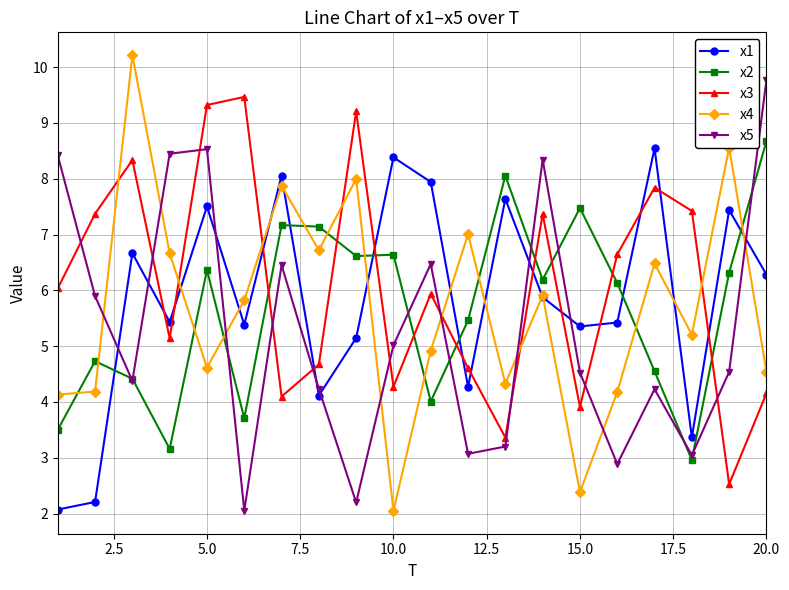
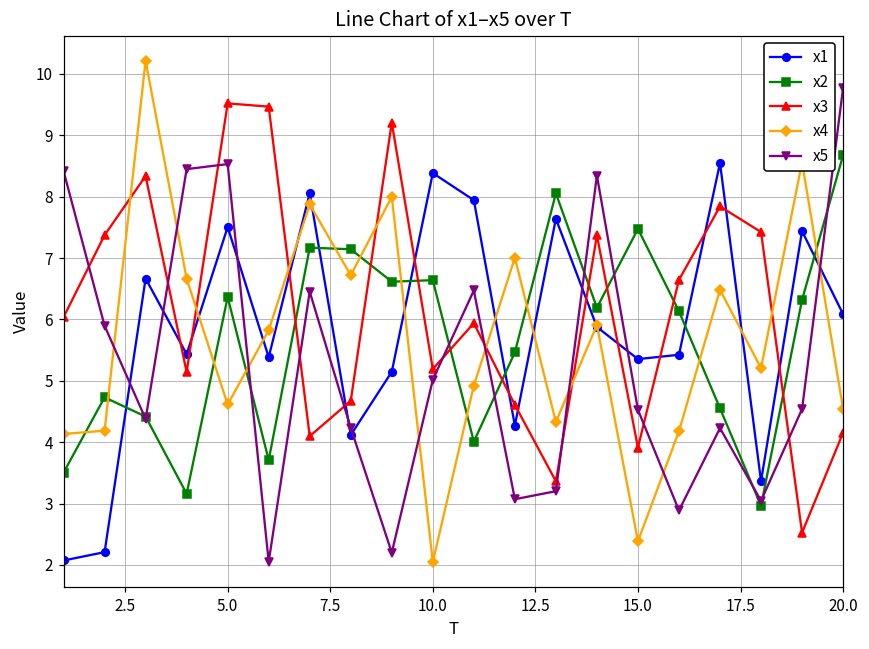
x3, 5.0: 9.3 -> 9.5
x3, 10.0: 4.3 -> 5.2
x1, 20.0: 6.3 -> 6.1
